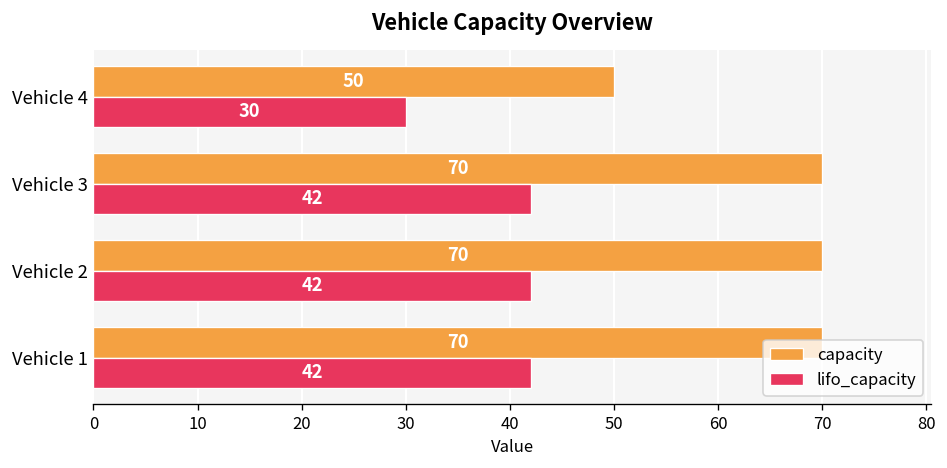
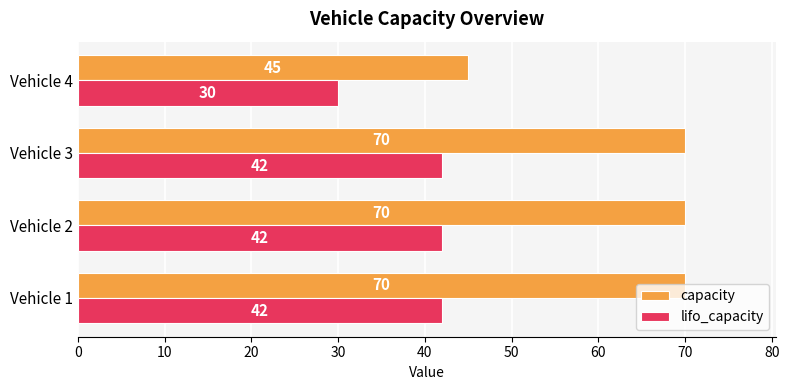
capacity, Vehicle 4: 50 -> 45
